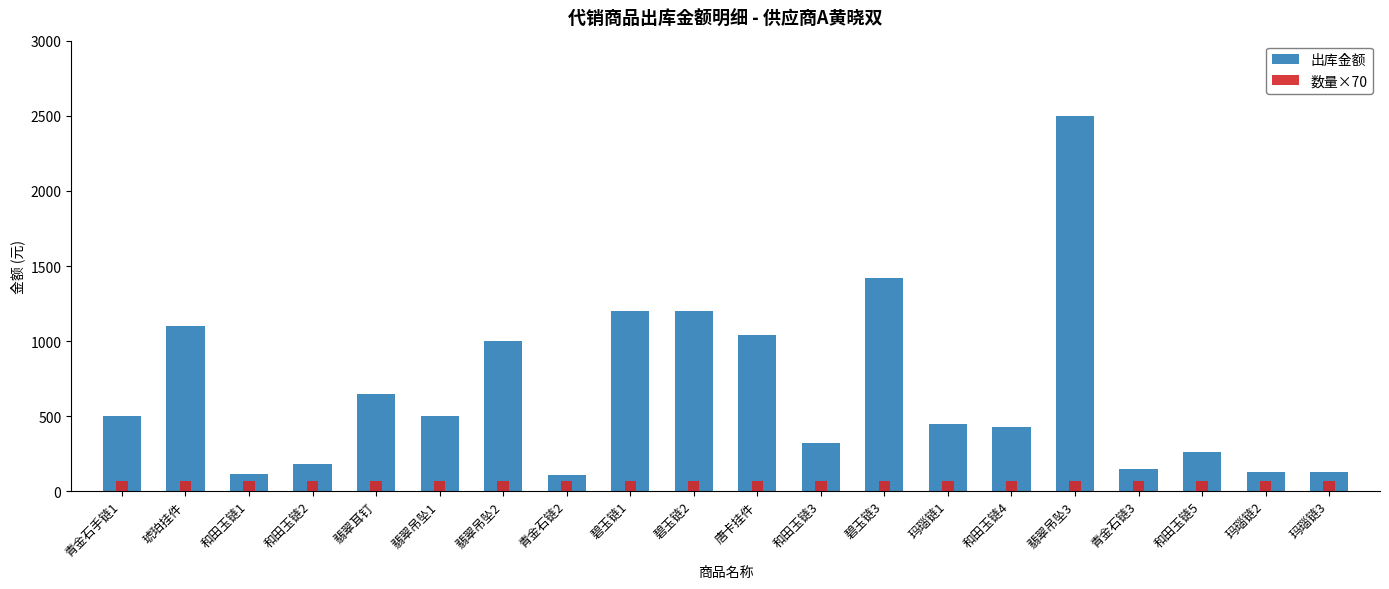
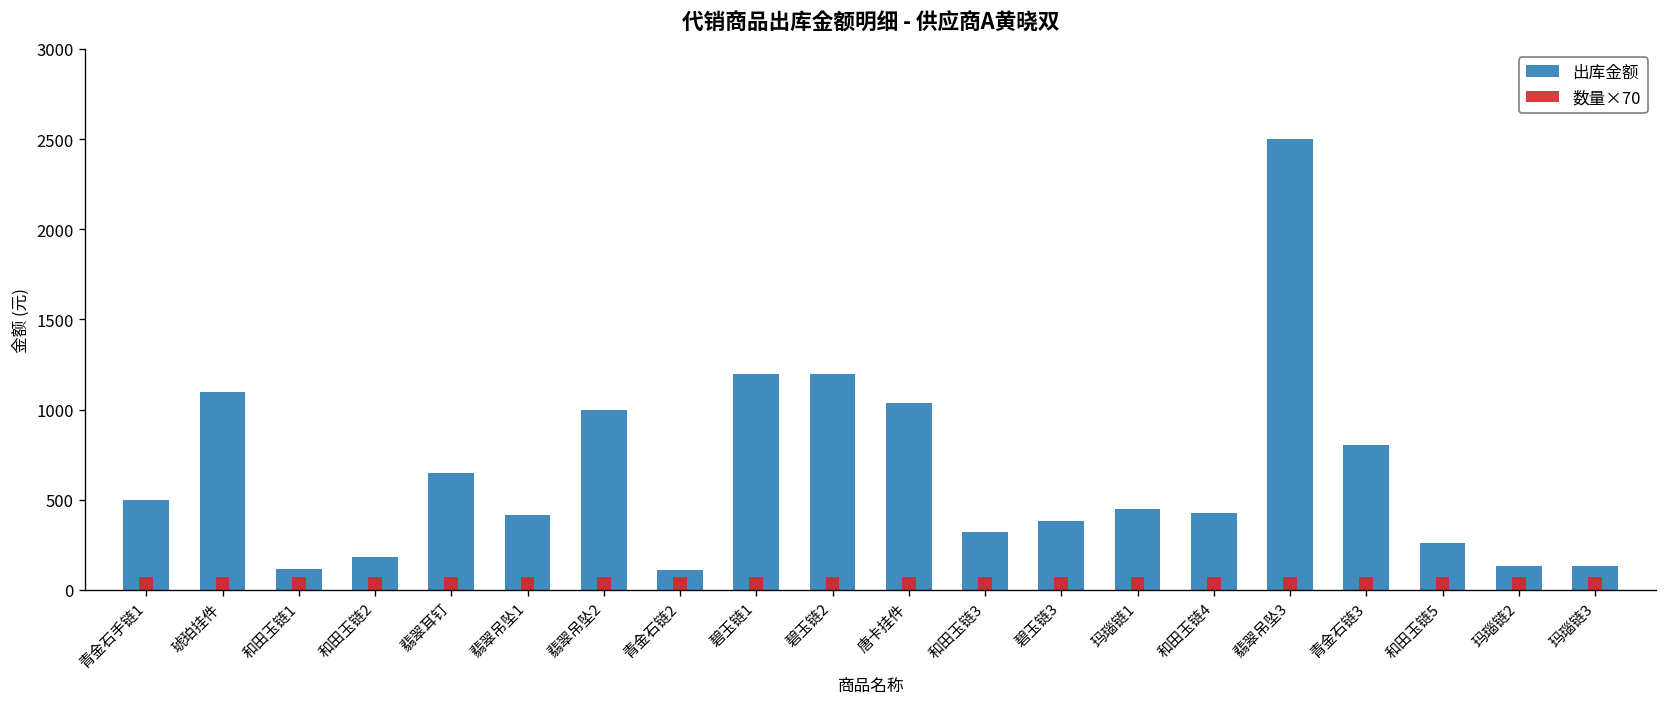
出库金额, 翡翠吊坠1: 500 -> 420
出库金额, 碧玉链3: 1420 -> 380
出库金额, 青金石链3: 150 -> 800
